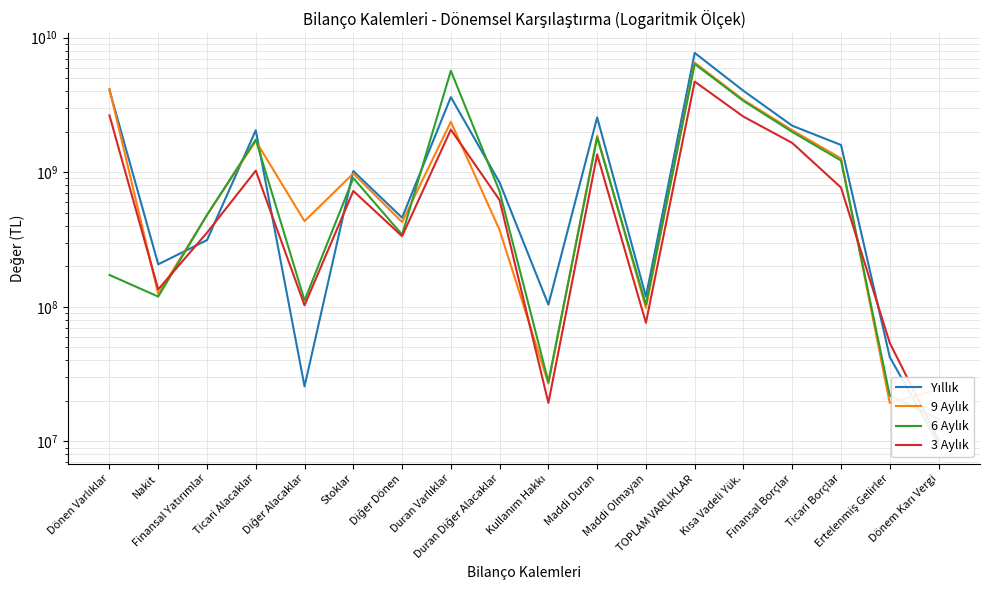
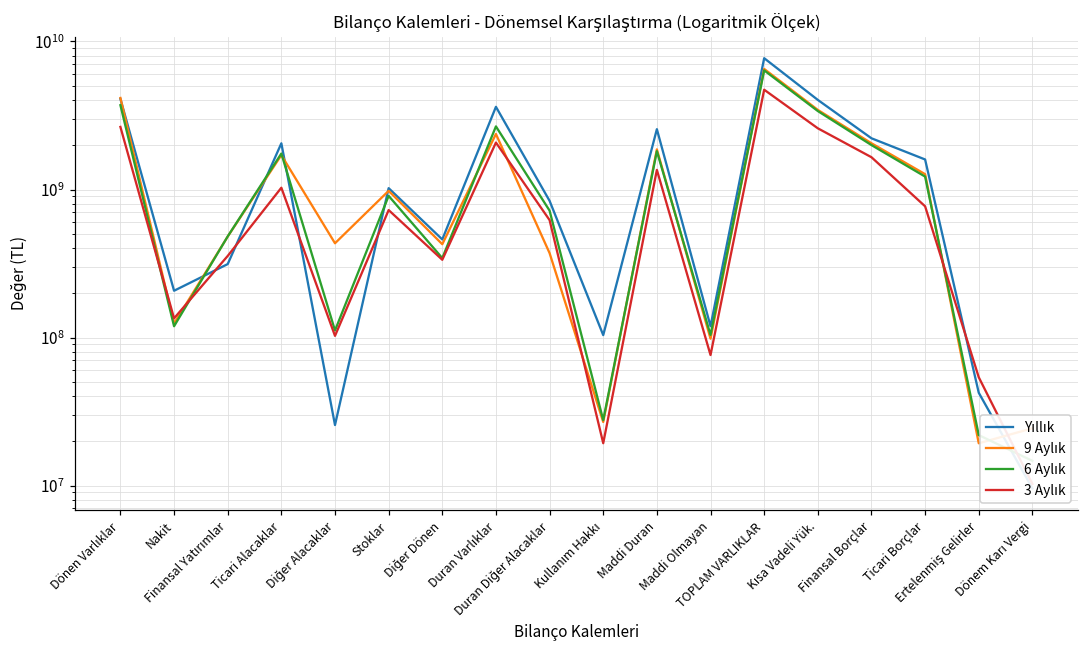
6 Aylık, Dönen Varlıklar: 170000000 -> 3700000000
6 Aylık, Duran Varlıklar: 5700000000 -> 2700000000
